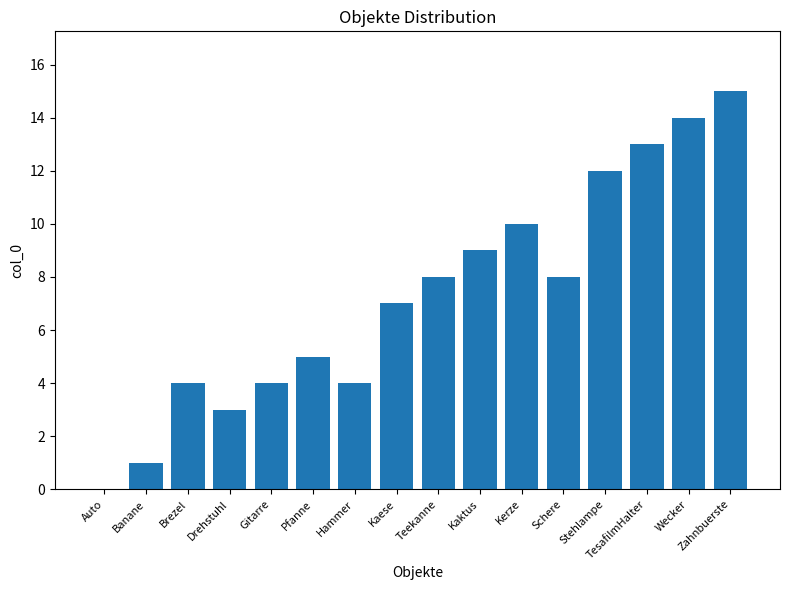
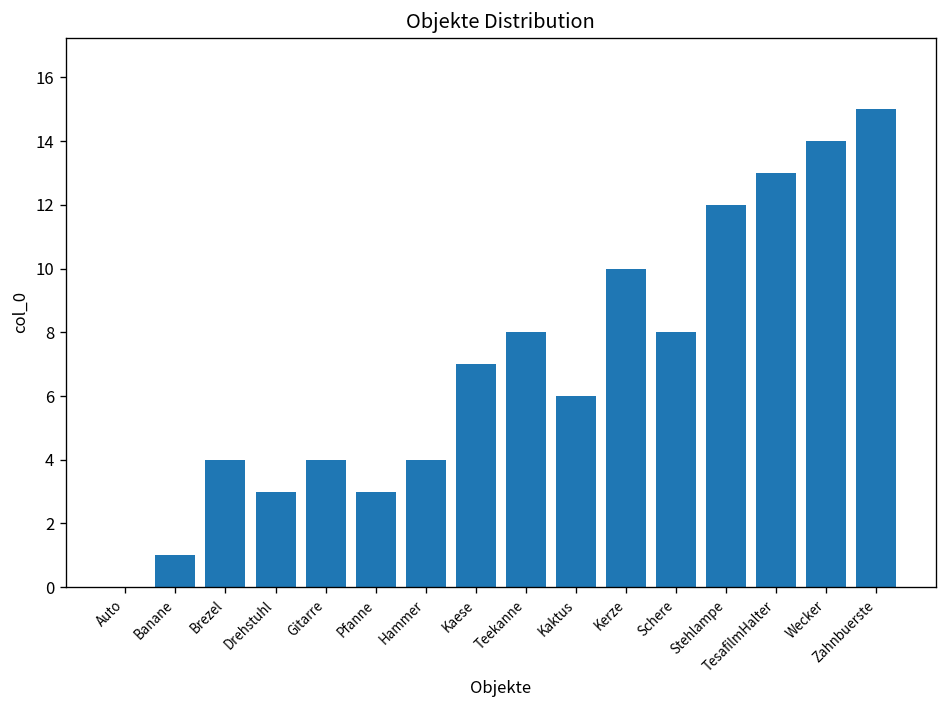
Pfanne: 5 -> 3
Kaktus: 9 -> 6
